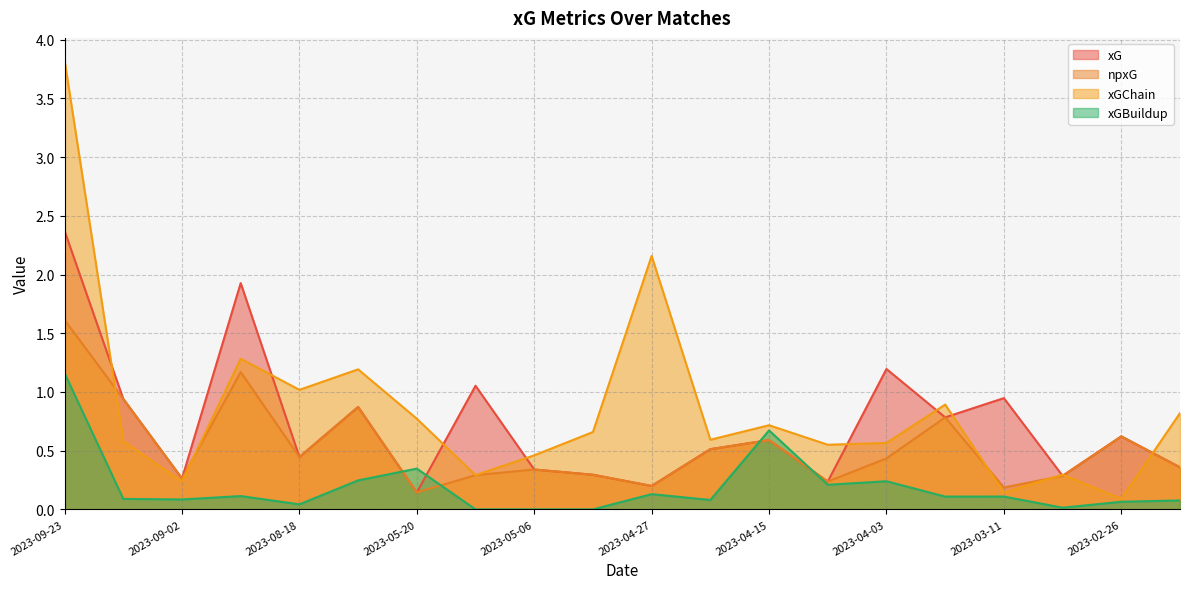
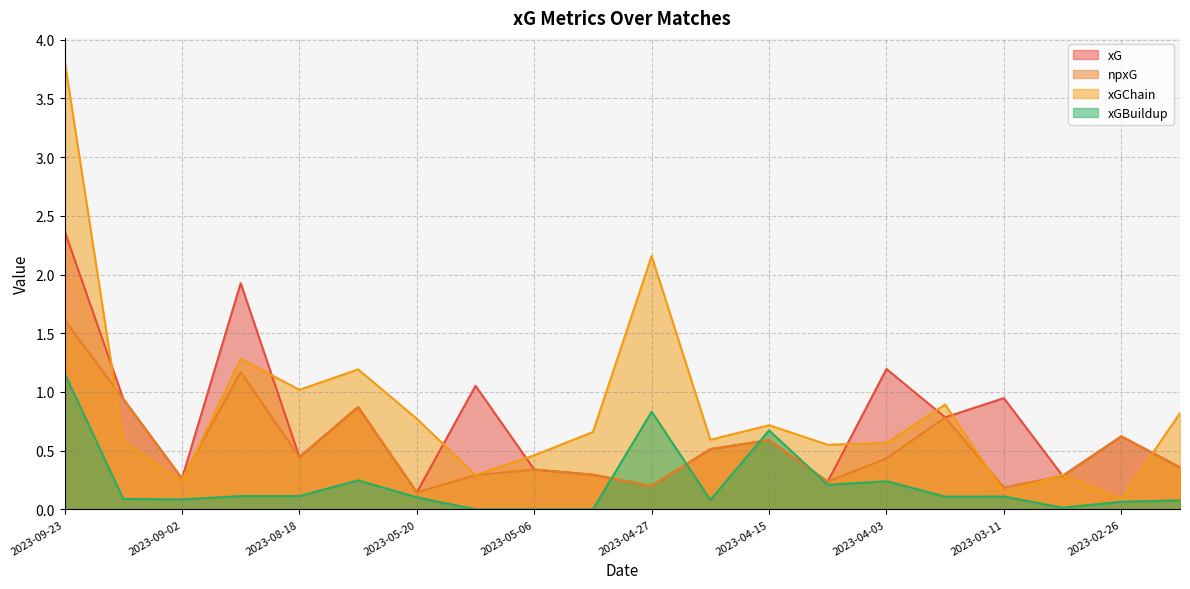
xGBuildup, 2023-08-18: 0.04 -> 0.11
xGBuildup, 2023-05-20: 0.35 -> 0.10
xGBuildup, 2023-04-27: 0.13 -> 0.83
